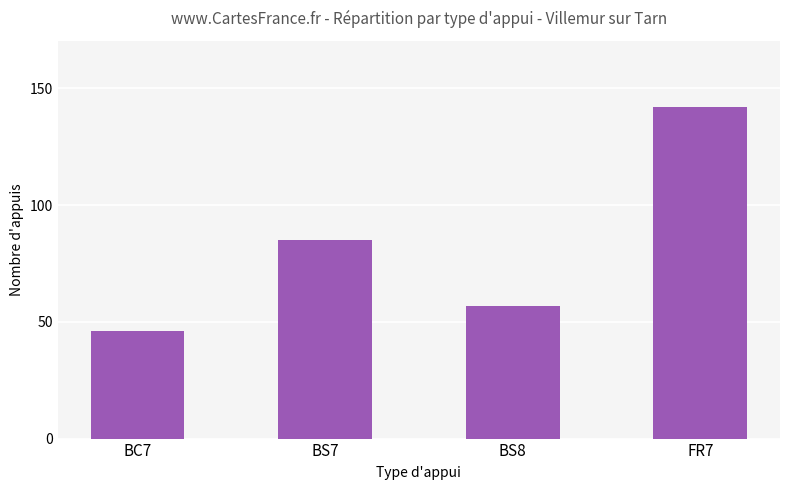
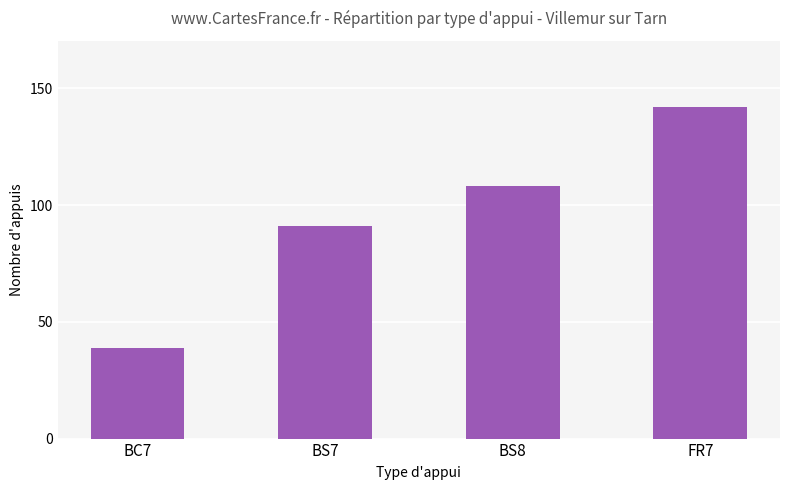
BC7: 46 -> 39
BS7: 85 -> 91
BS8: 57 -> 108
